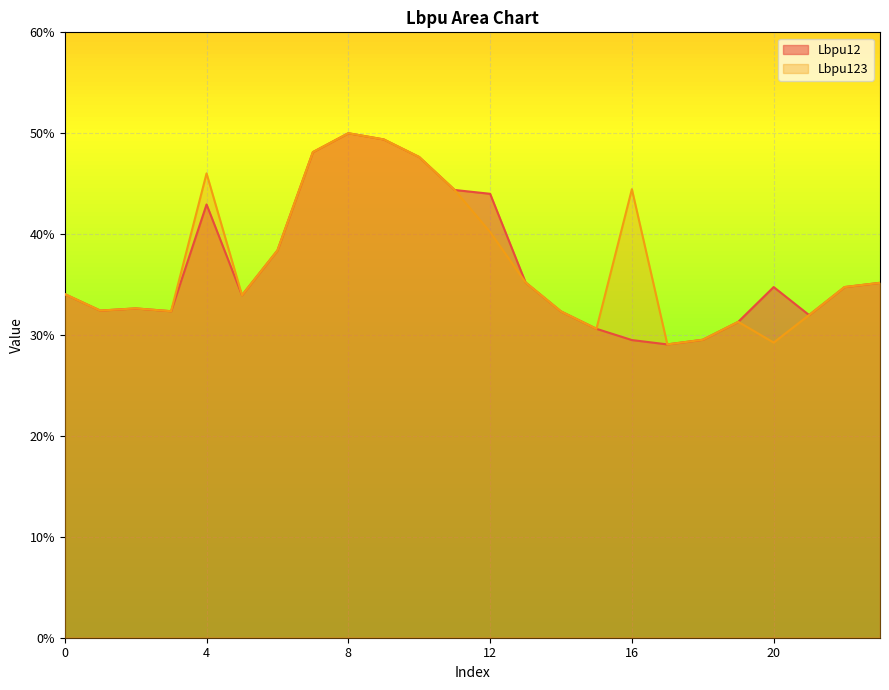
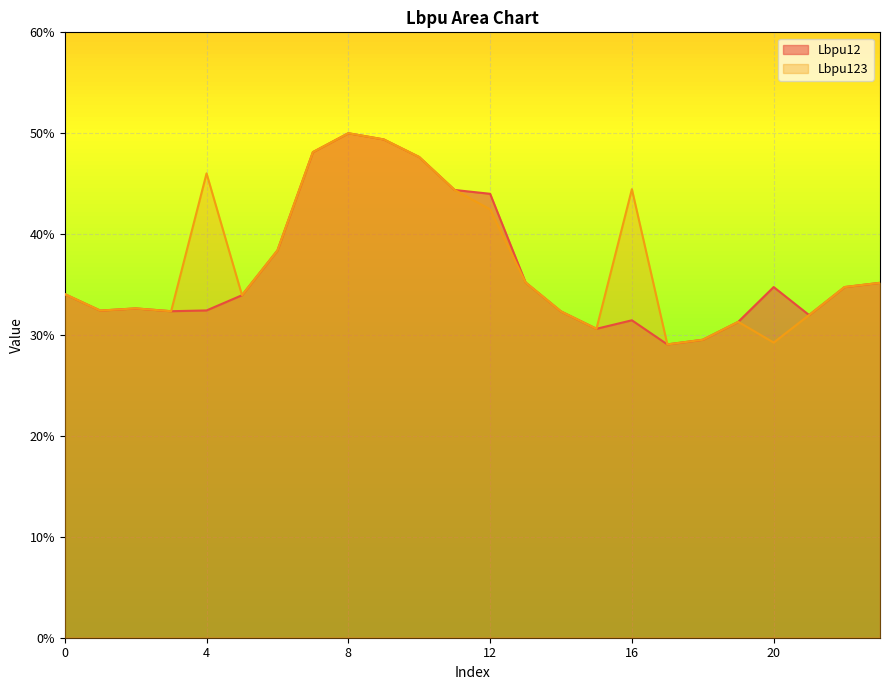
Lbpu12, 4: 42.9% -> 32.4%
Lbpu123, 12: 40.2% -> 42.5%
Lbpu12, 16: 29.5% -> 31.5%
